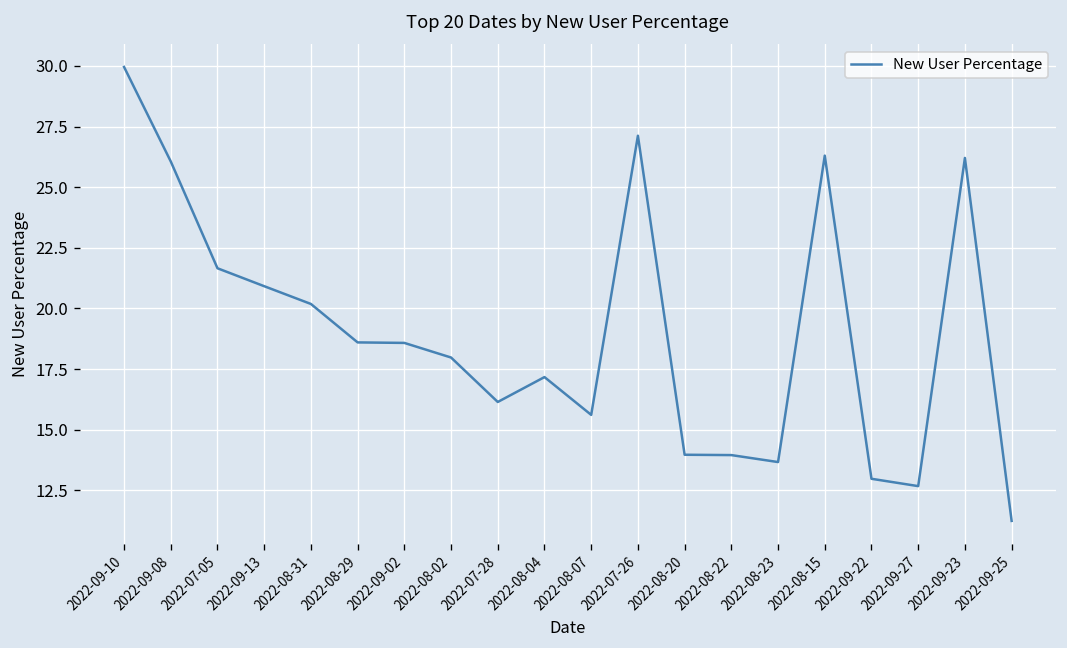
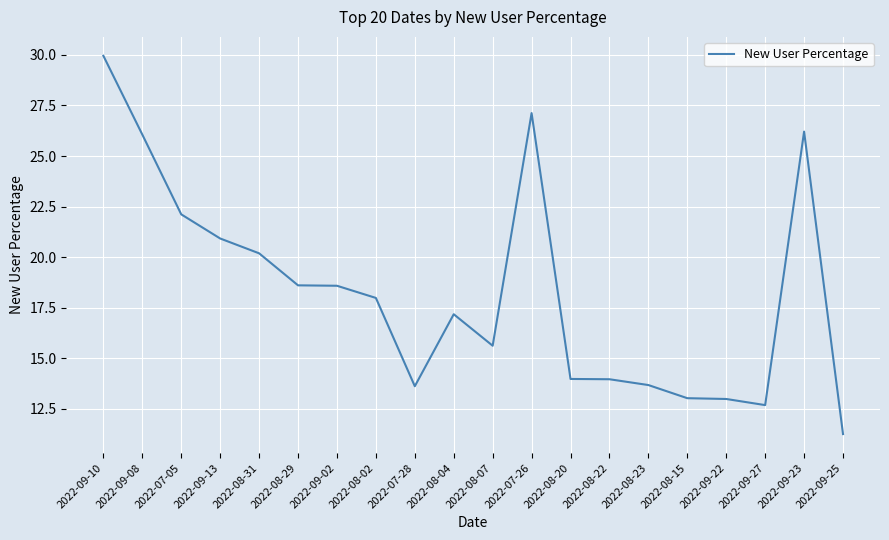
2022-07-05: 21.7 -> 22.1
2022-07-28: 16.1 -> 13.6
2022-08-15: 26.3 -> 13.0
